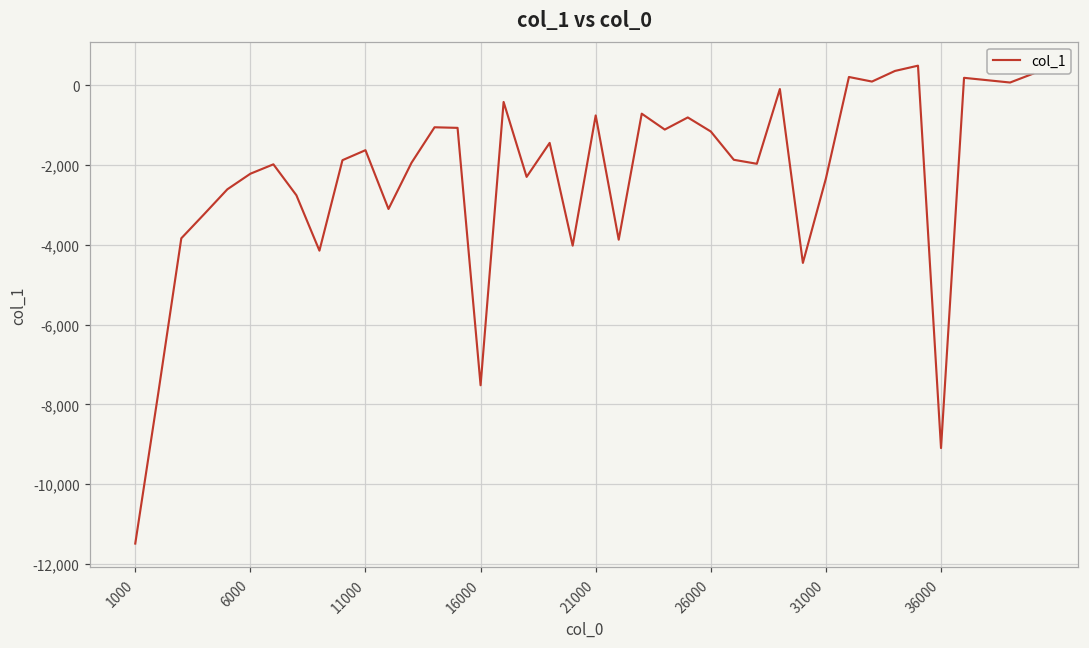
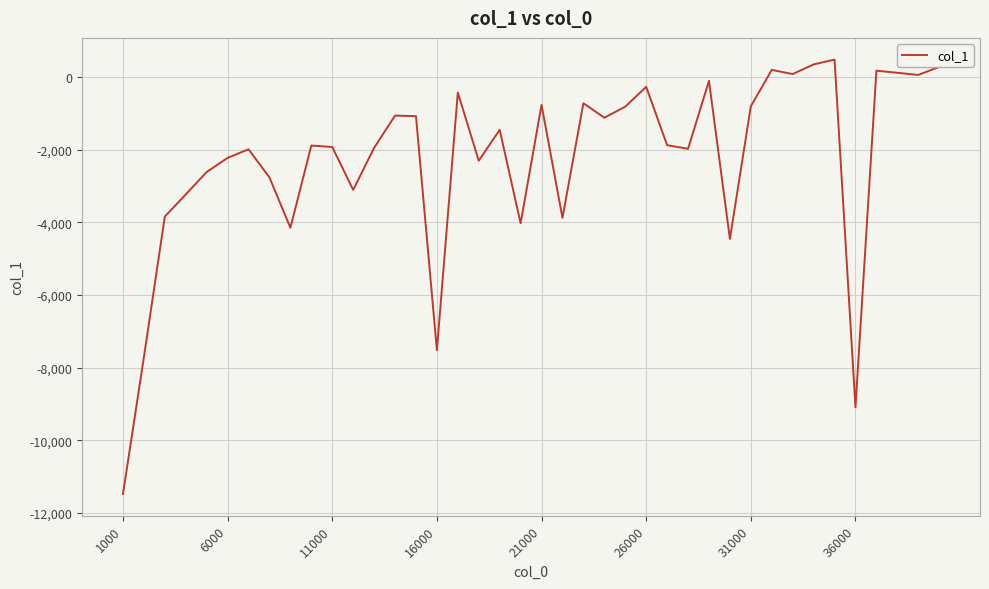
11000: -1,600 -> -1,900
26000: -1,200 -> -300
31000: -2,300 -> -800
